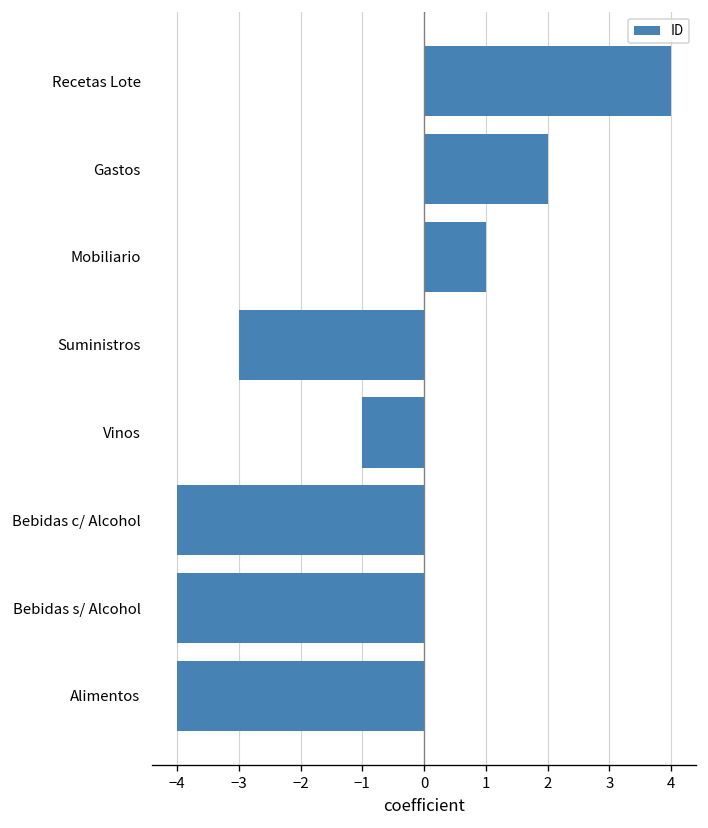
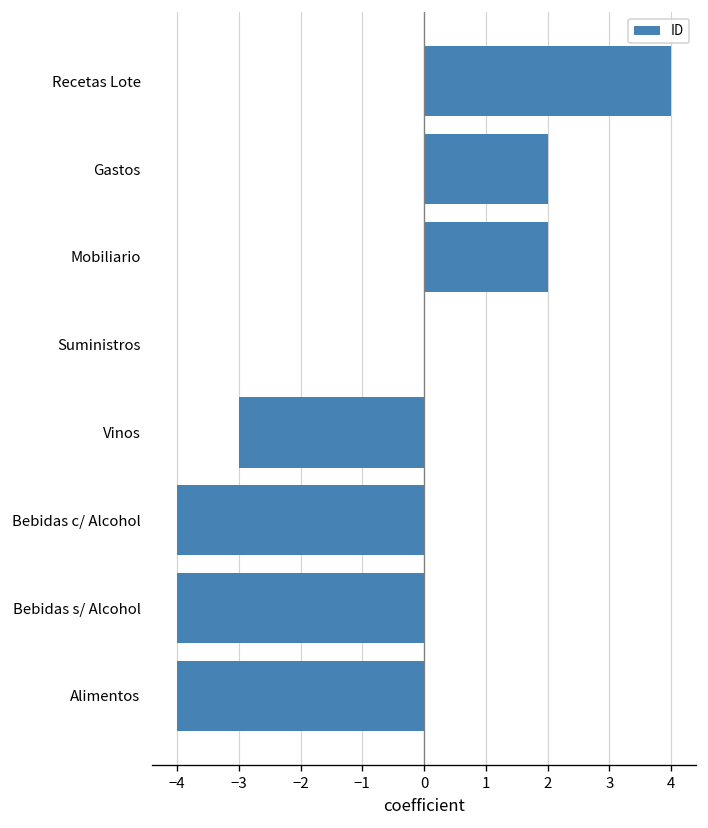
Mobiliario: 1.0 -> 2.0
Suministros: -3.0 -> 0.0
Vinos: -1.0 -> -3.0
